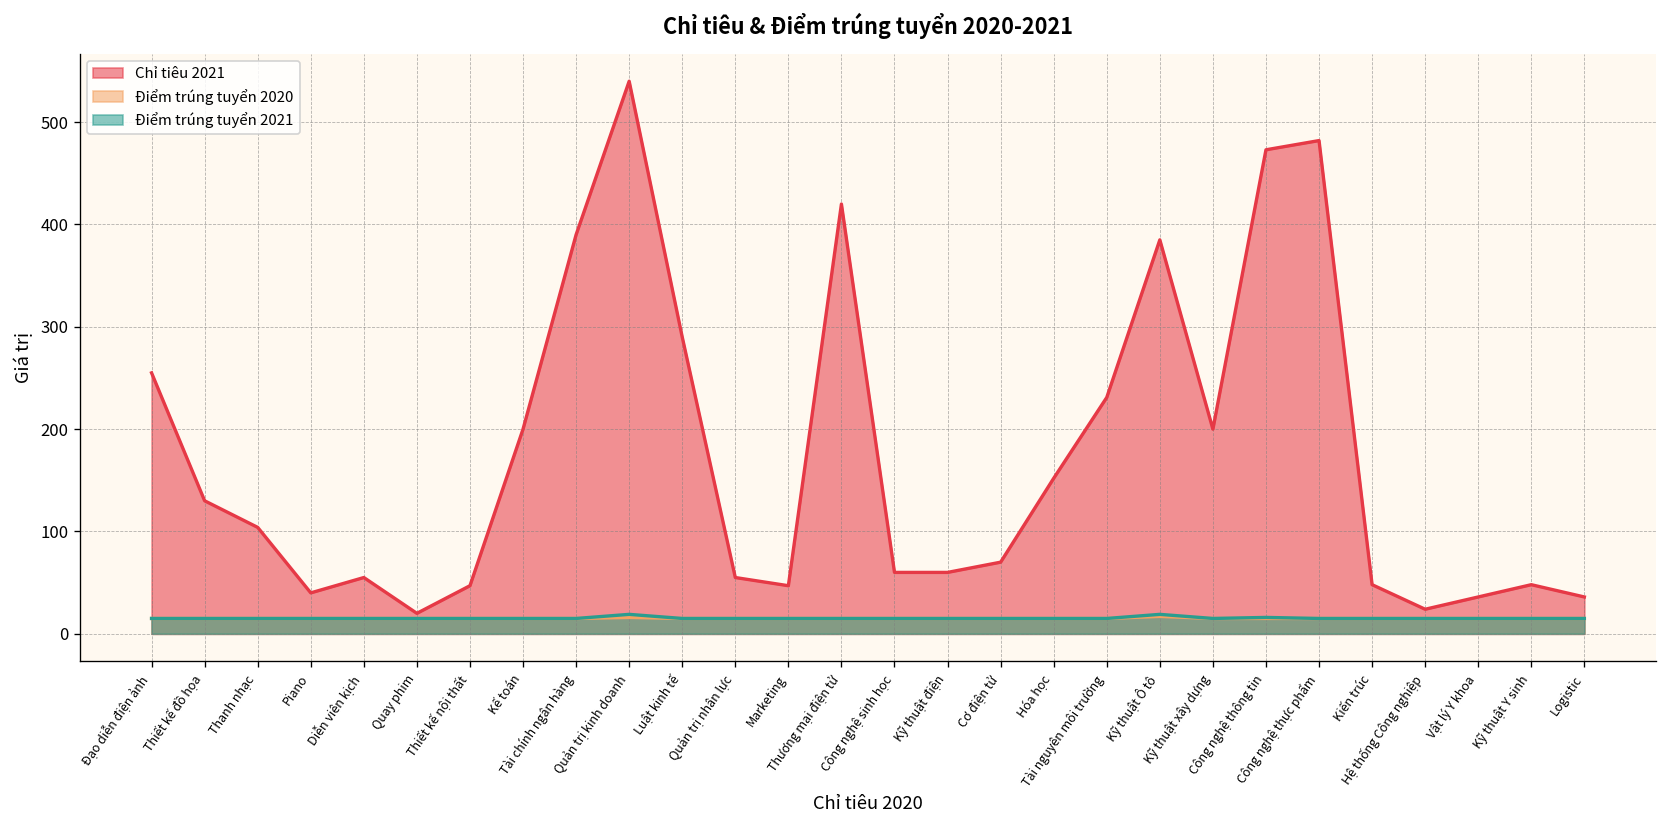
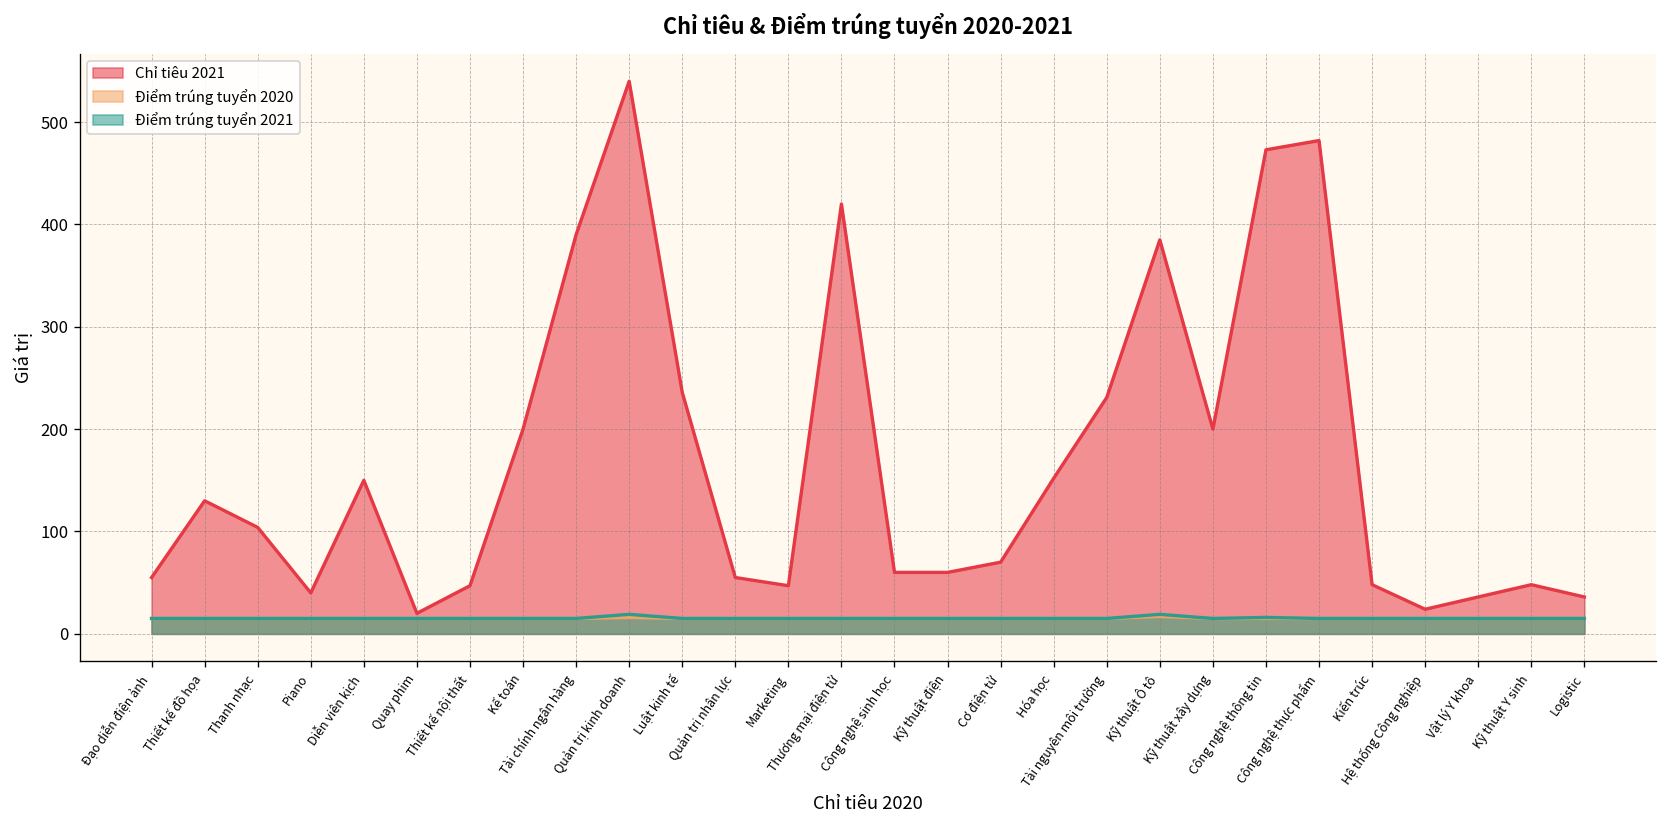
Chỉ tiêu 2021, Đạo diễn điện ảnh: 260 -> 60
Chỉ tiêu 2021, Diễn viên kịch: 60 -> 150
Chỉ tiêu 2021, Luật kinh tế: 290 -> 240
